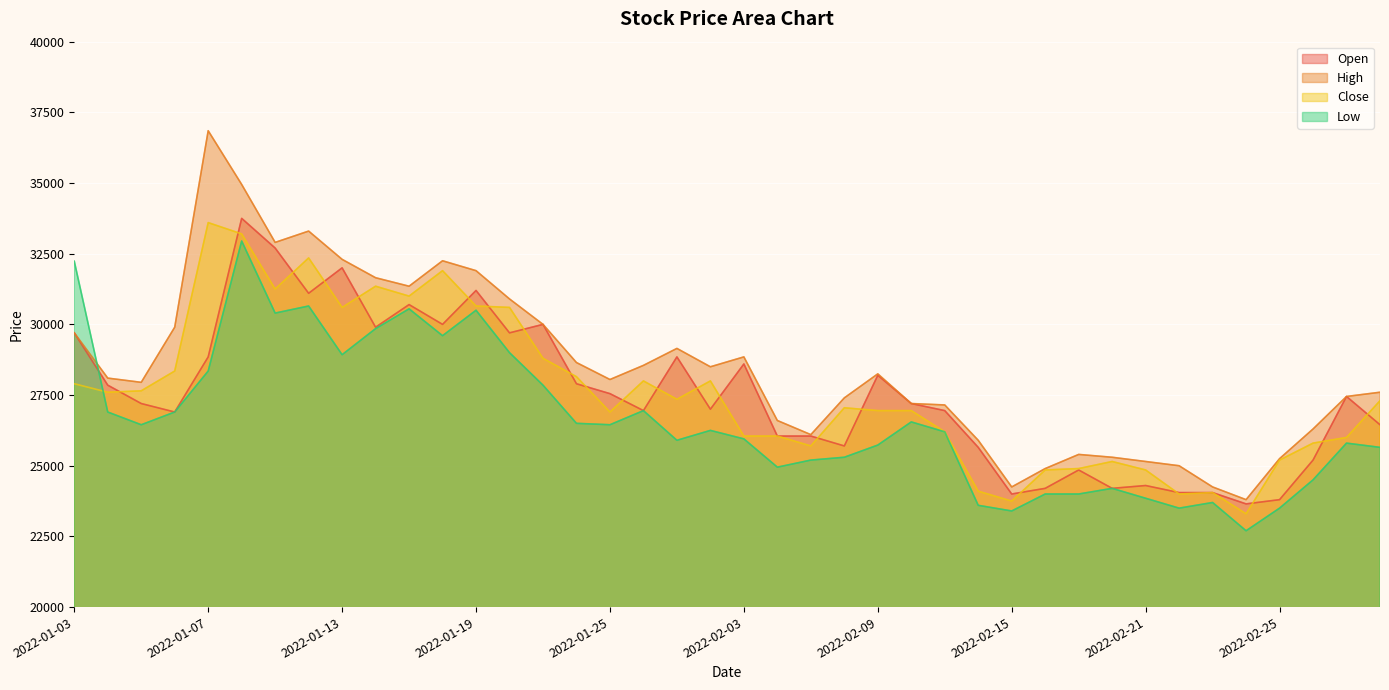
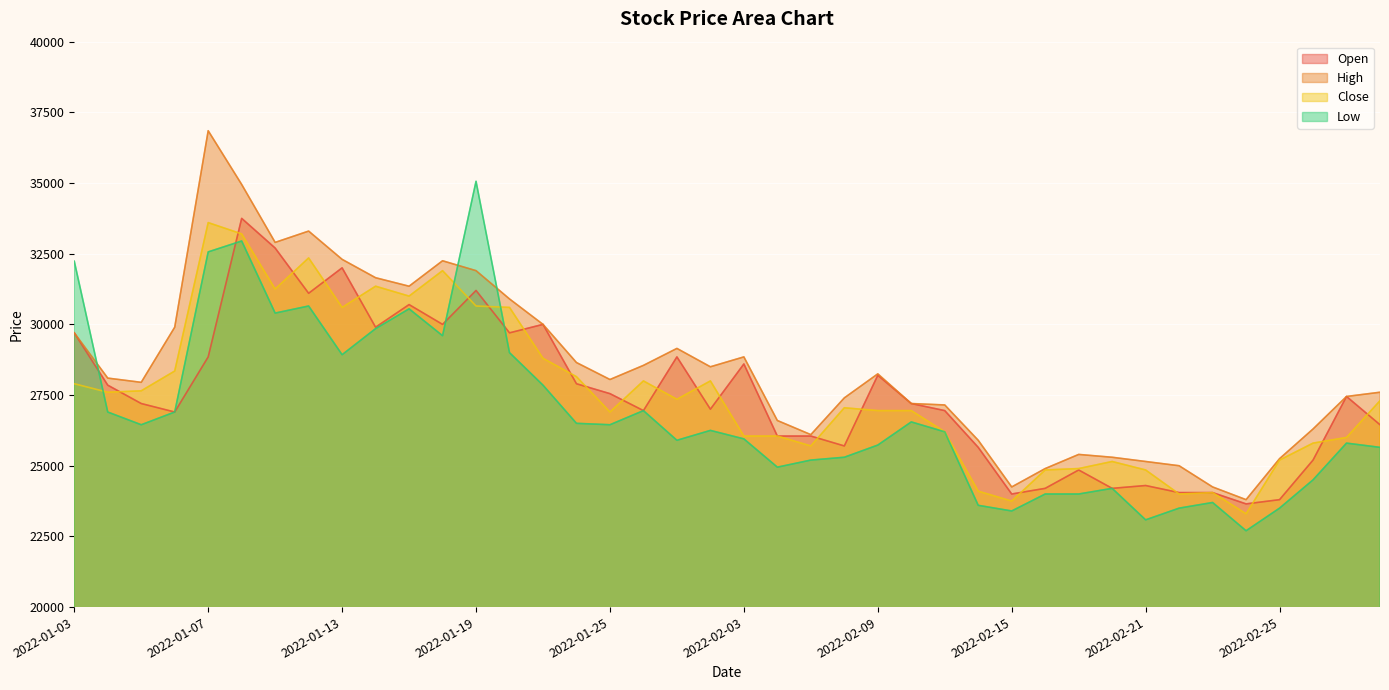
Low, 2022-01-07: 28400 -> 32600
Low, 2022-01-19: 30500 -> 35100
Low, 2022-02-21: 23900 -> 23100
